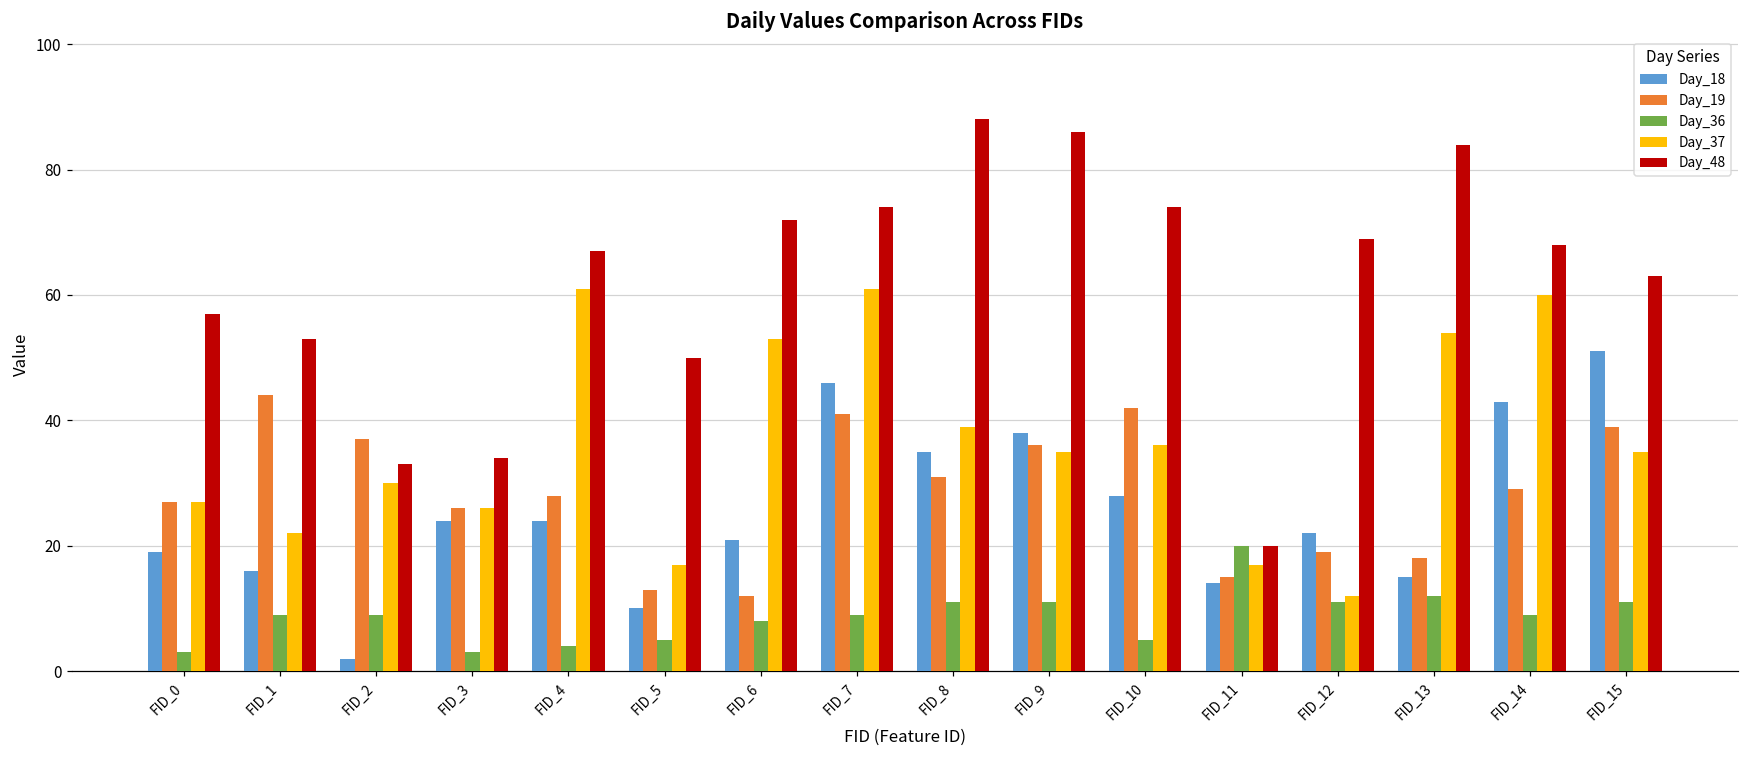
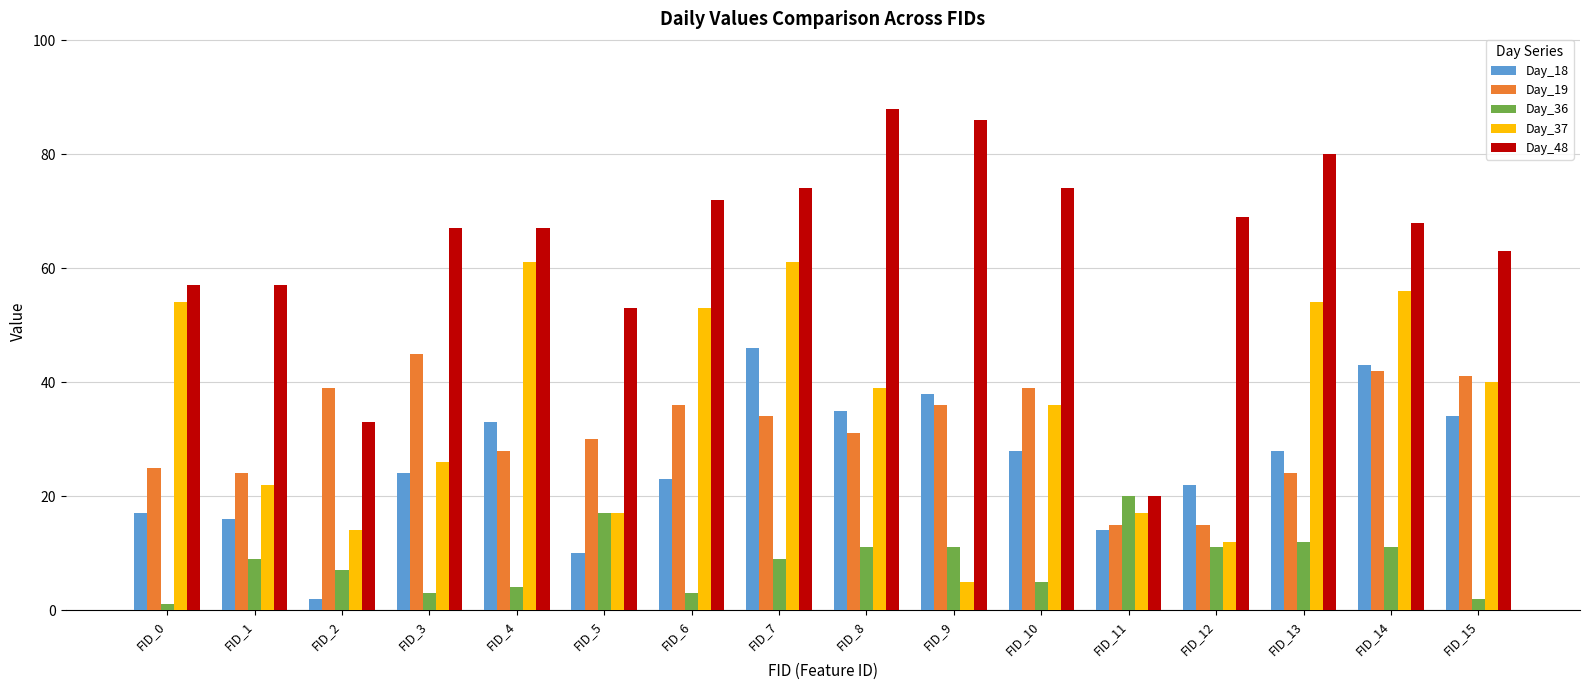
Day_18, FID_0: 19 -> 17
Day_19, FID_0: 27 -> 25
Day_36, FID_0: 3 -> 1
Day_37, FID_0: 27 -> 54
Day_19, FID_1: 44 -> 24
Day_48, FID_1: 53 -> 57
Day_19, FID_2: 37 -> 39
Day_36, FID_2: 9 -> 7
Day_37, FID_2: 30 -> 14
Day_19, FID_3: 26 -> 45
Day_48, FID_3: 34 -> 67
Day_18, FID_4: 24 -> 33
Day_19, FID_5: 13 -> 30
Day_36, FID_5: 5 -> 17
Day_48, FID_5: 50 -> 53
Day_18, FID_6: 21 -> 23
Day_19, FID_6: 12 -> 36
Day_36, FID_6: 8 -> 3
Day_19, FID_7: 41 -> 34
Day_37, FID_9: 35 -> 5
Day_19, FID_10: 42 -> 39
Day_19, FID_12: 19 -> 15
Day_18, FID_13: 15 -> 28
Day_19, FID_13: 18 -> 24
Day_48, FID_13: 84 -> 80
Day_19, FID_14: 29 -> 42
Day_36, FID_14: 9 -> 11
Day_37, FID_14: 60 -> 56
Day_18, FID_15: 51 -> 34
Day_19, FID_15: 39 -> 41
Day_36, FID_15: 11 -> 2
Day_37, FID_15: 35 -> 40
